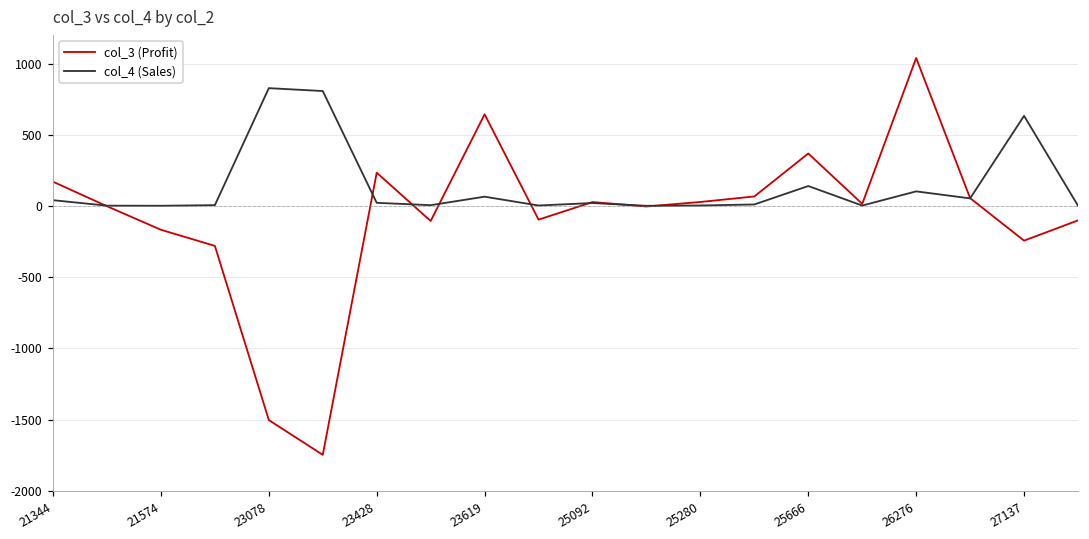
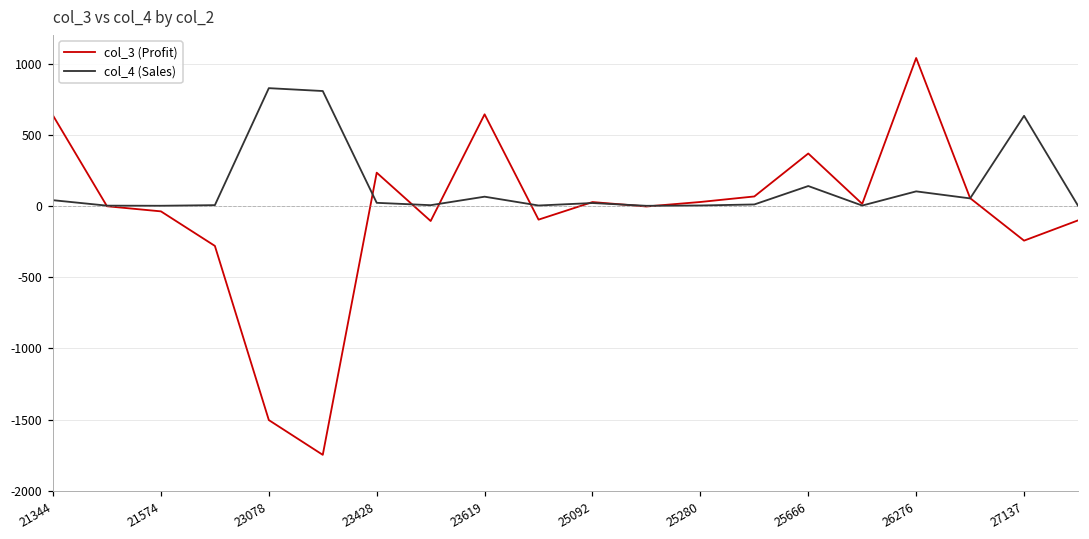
col_3 (Profit), 21344: 170 -> 640
col_3 (Profit), 21574: -170 -> -40
